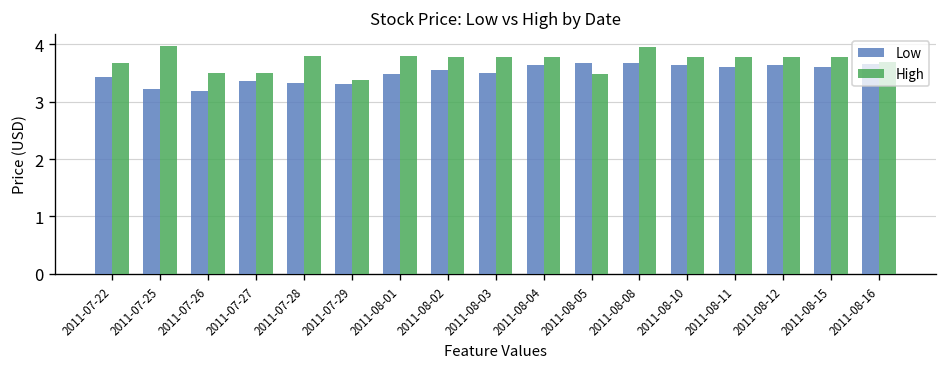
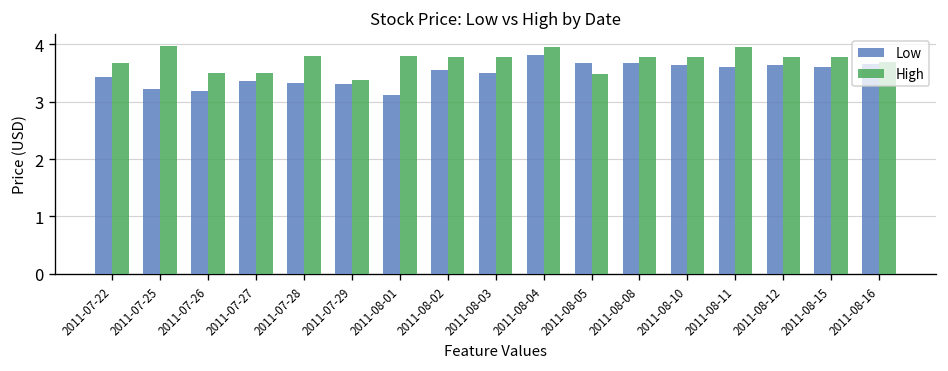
Low, 2011-08-01: 3.5 -> 3.1
Low, 2011-08-04: 3.7 -> 3.8
High, 2011-08-04: 3.8 -> 4.0
High, 2011-08-08: 4.0 -> 3.8
High, 2011-08-11: 3.8 -> 4.0
